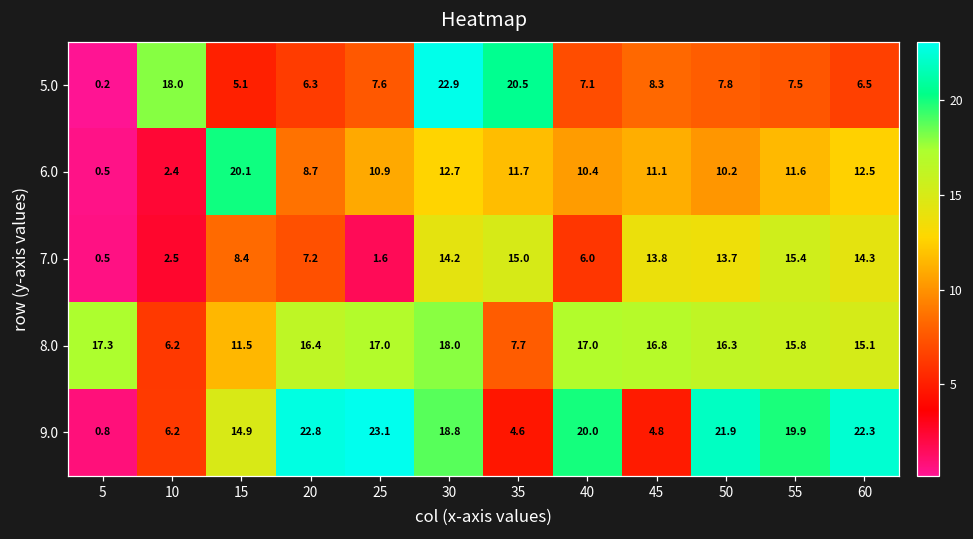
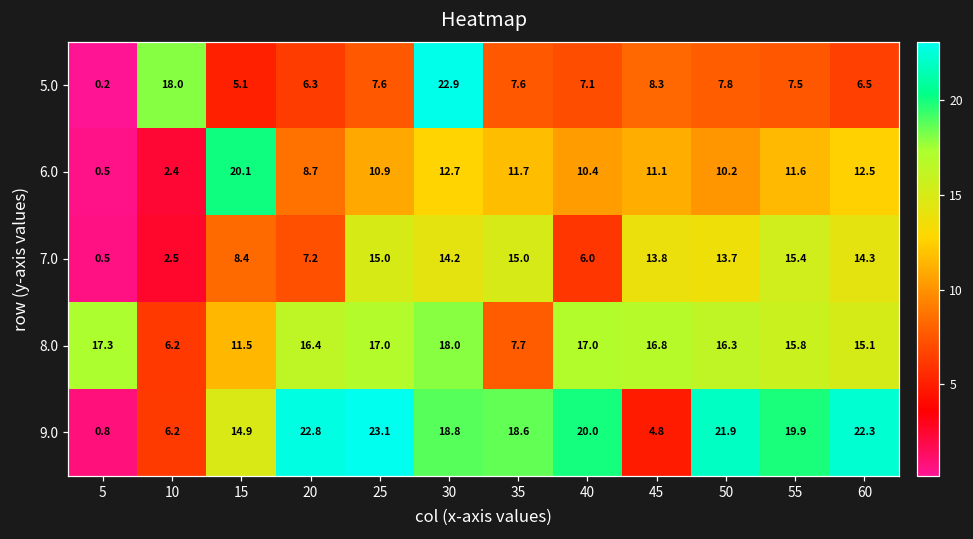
5.0, 35: 20.5 -> 7.6
7.0, 25: 1.6 -> 15.0
9.0, 35: 4.6 -> 18.6
